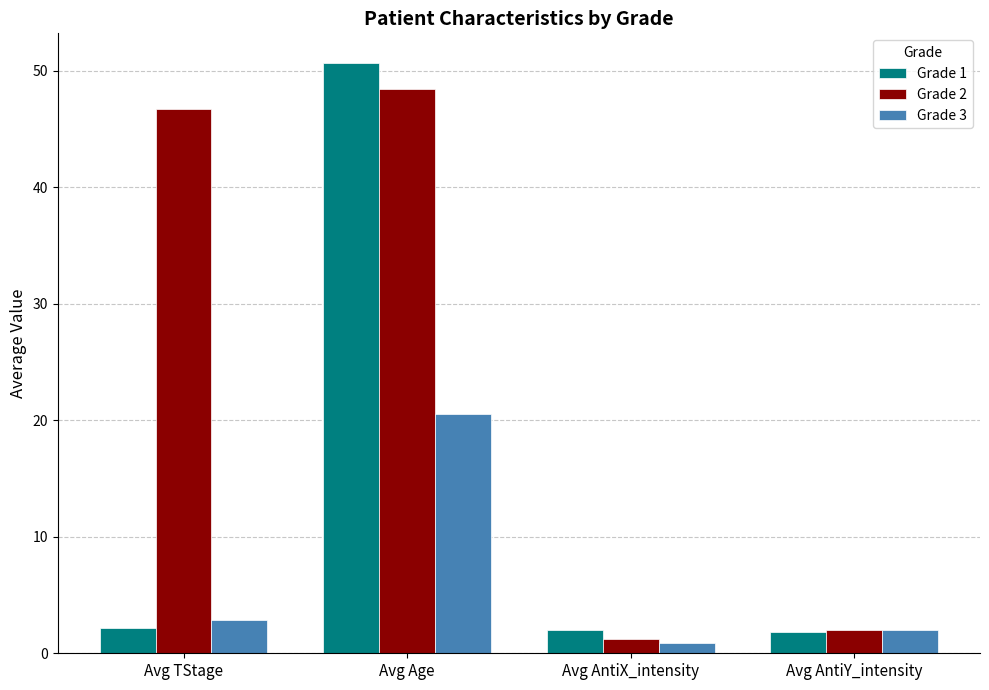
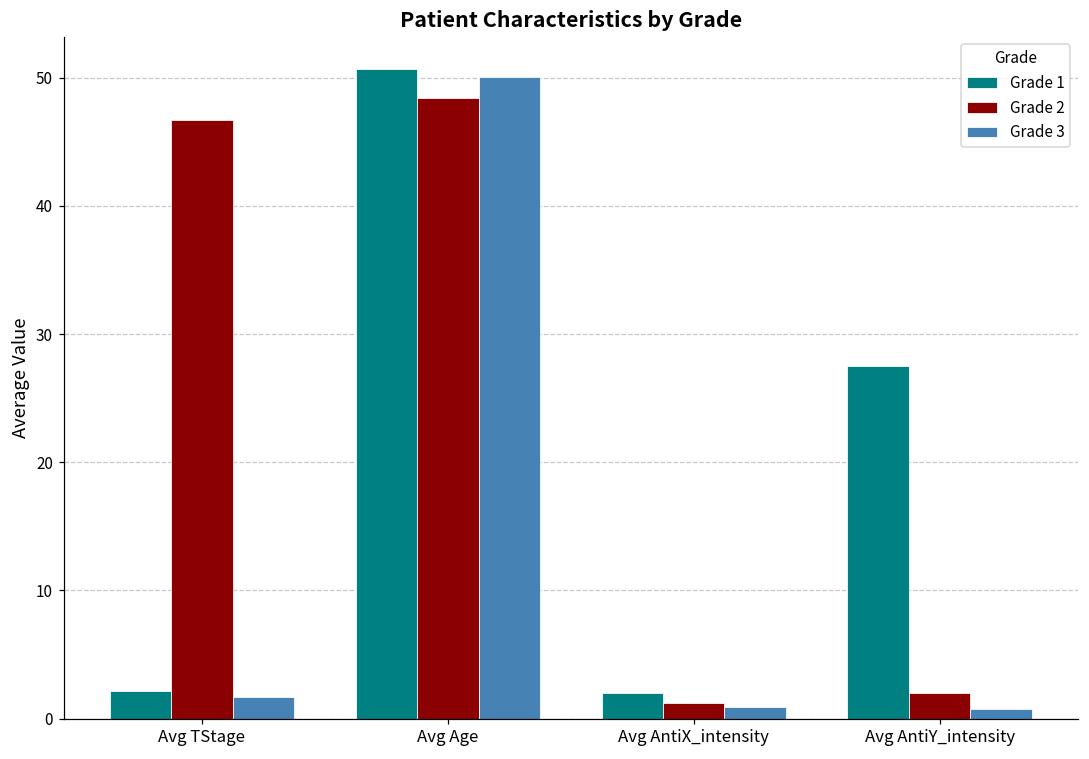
Grade 3, Avg TStage: 2.9 -> 1.7
Grade 3, Avg Age: 20.5 -> 50.0
Grade 1, Avg AntiY_intensity: 1.8 -> 27.5
Grade 3, Avg AntiY_intensity: 2.0 -> 0.7
